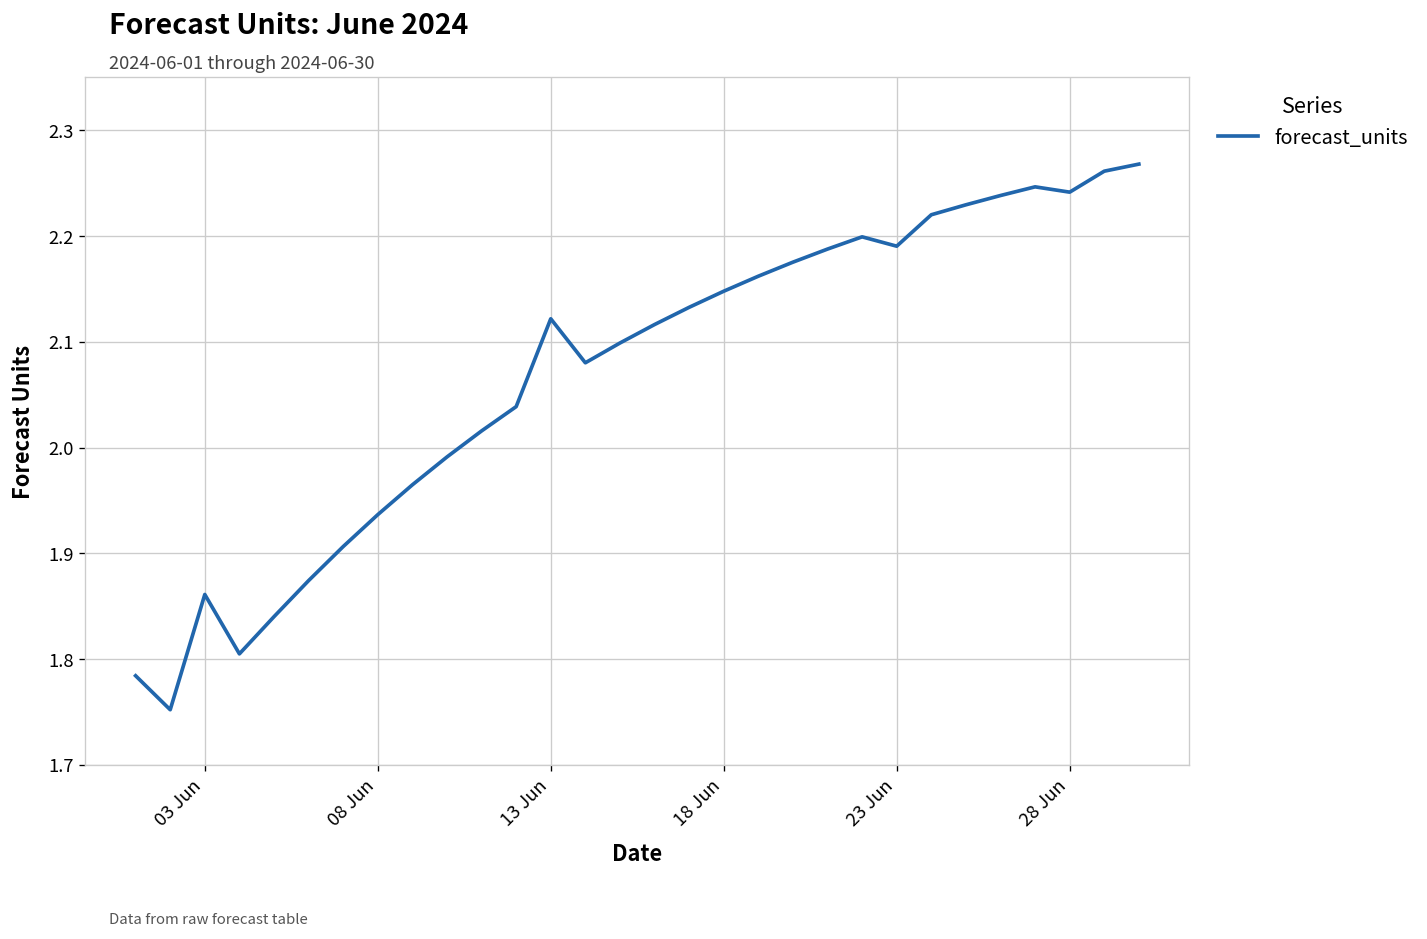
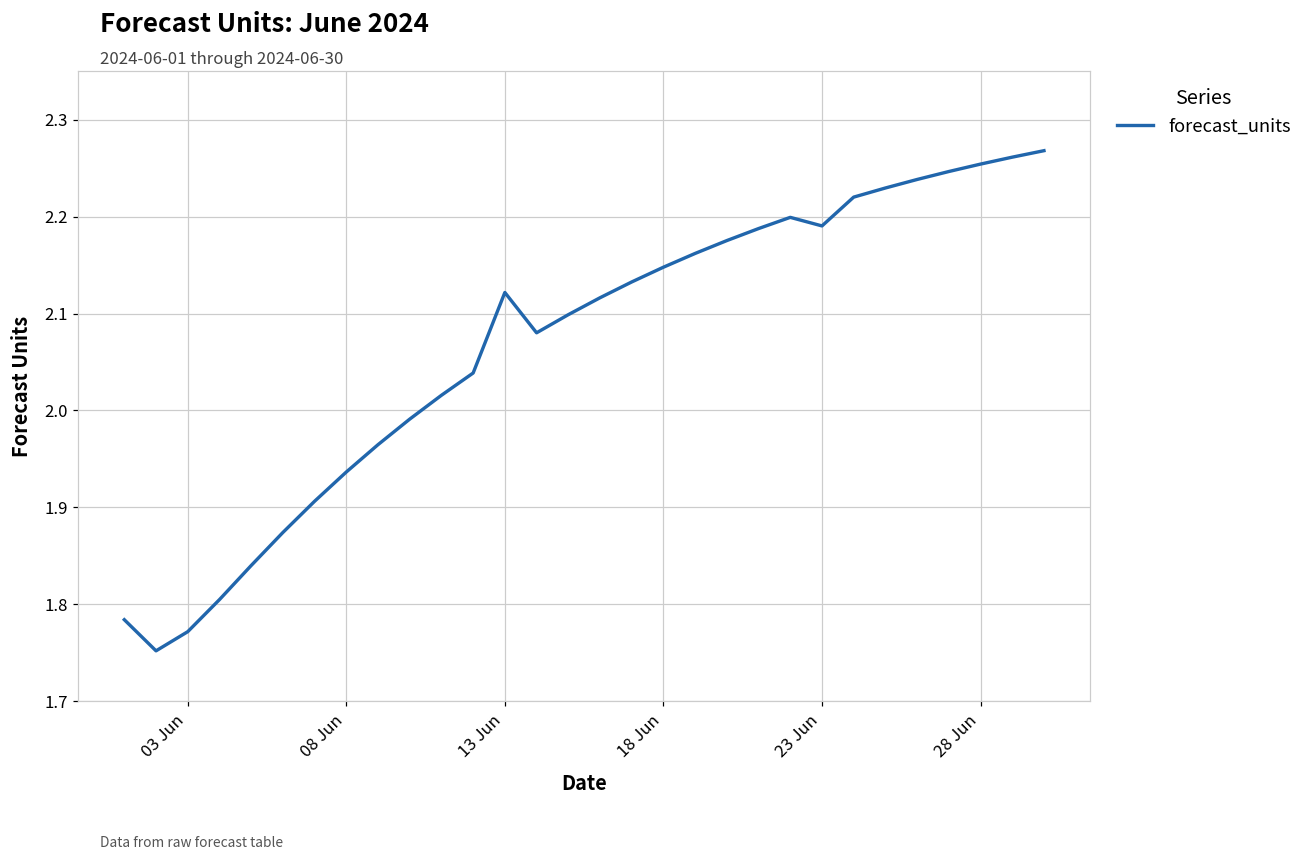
03 Jun: 1.86 -> 1.77
28 Jun: 2.24 -> 2.25
